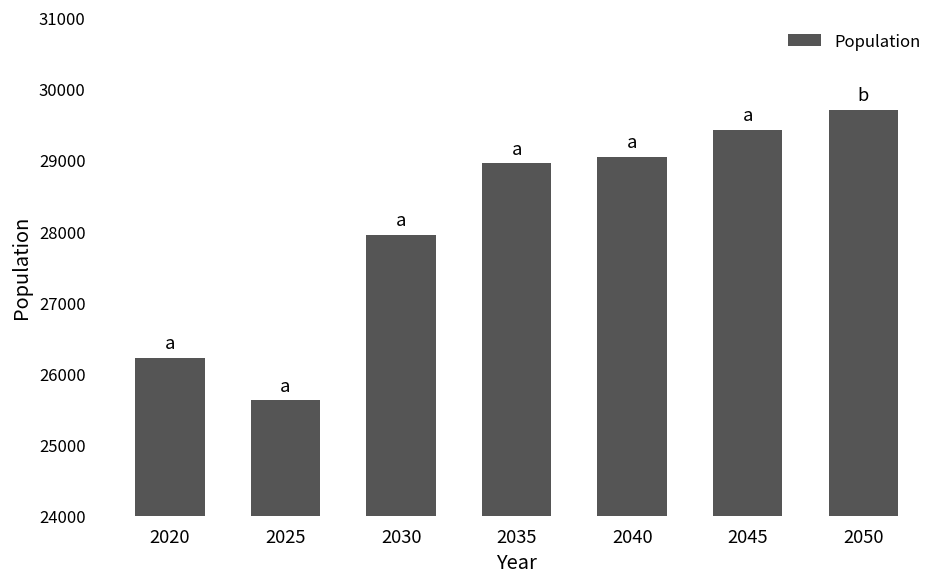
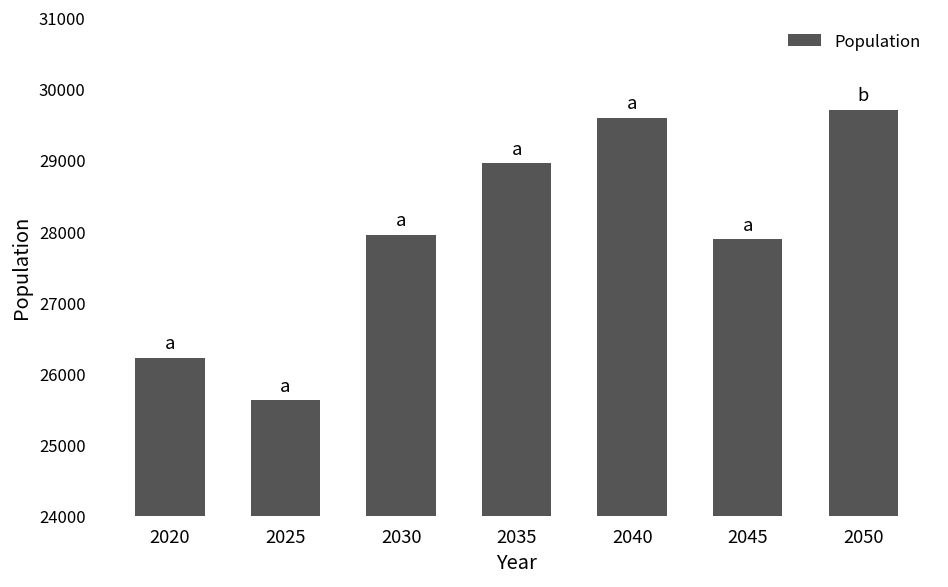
2040: 29000 -> 29600
2045: 29400 -> 27900
